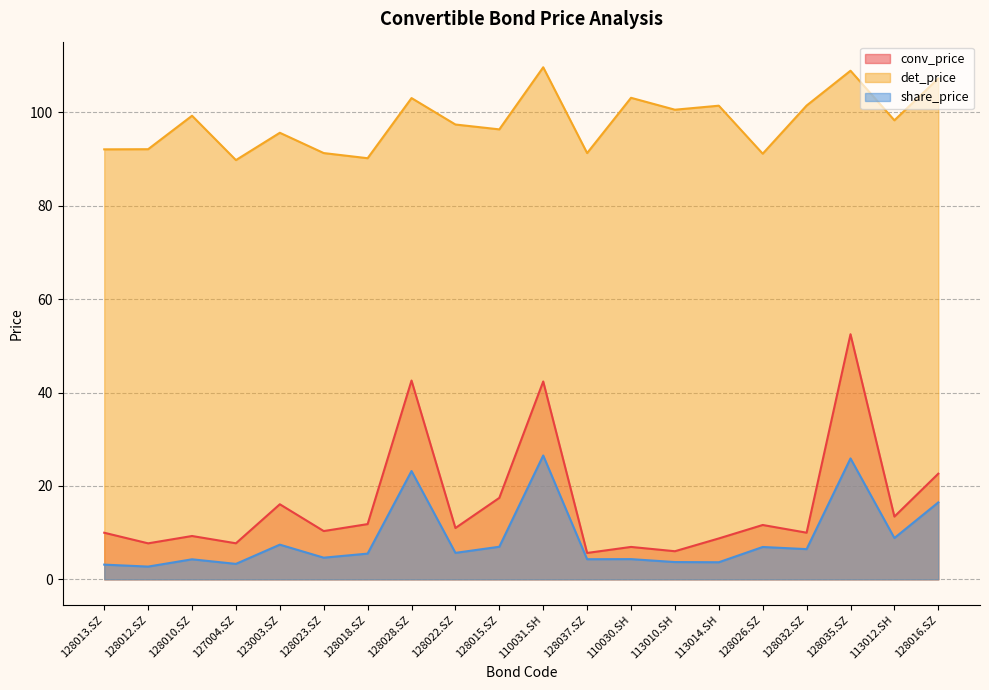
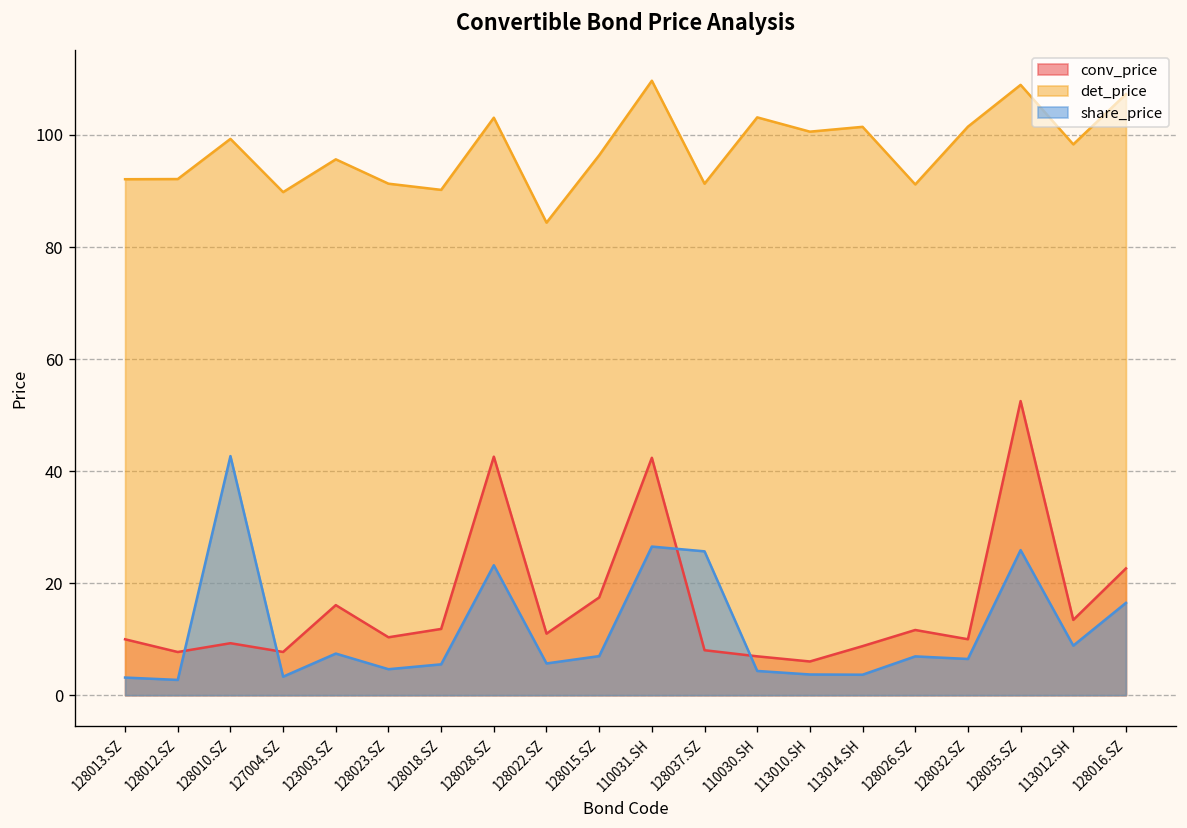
share_price, 128010.SZ: 4 -> 43
det_price, 128022.SZ: 97 -> 84
conv_price, 128037.SZ: 6 -> 8
share_price, 128037.SZ: 4 -> 26
